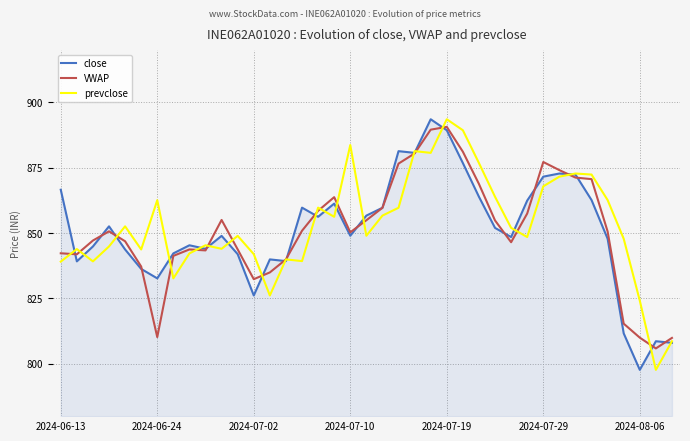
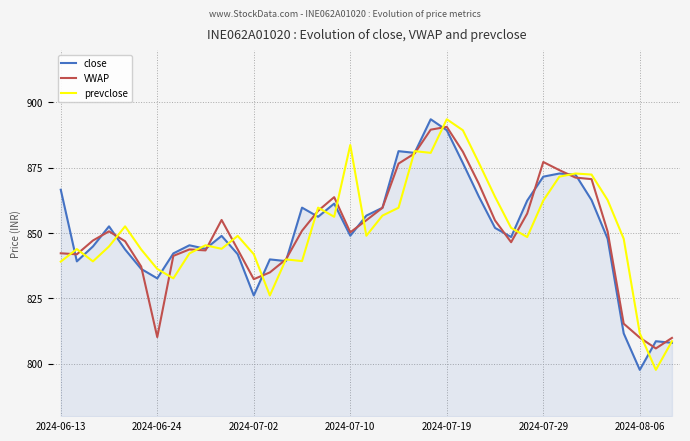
prevclose, 2024-06-24: 863 -> 836
prevclose, 2024-07-29: 868 -> 862
prevclose, 2024-08-06: 824 -> 812
